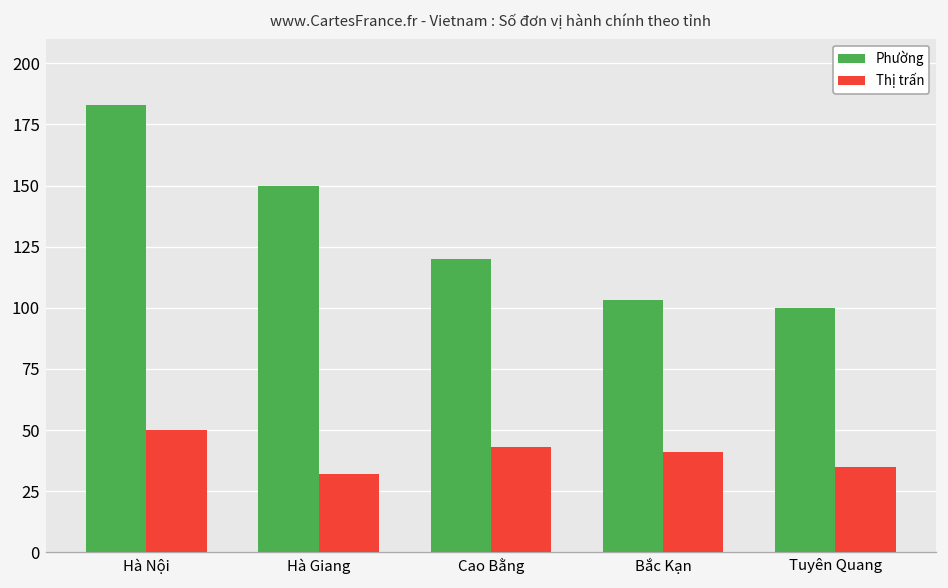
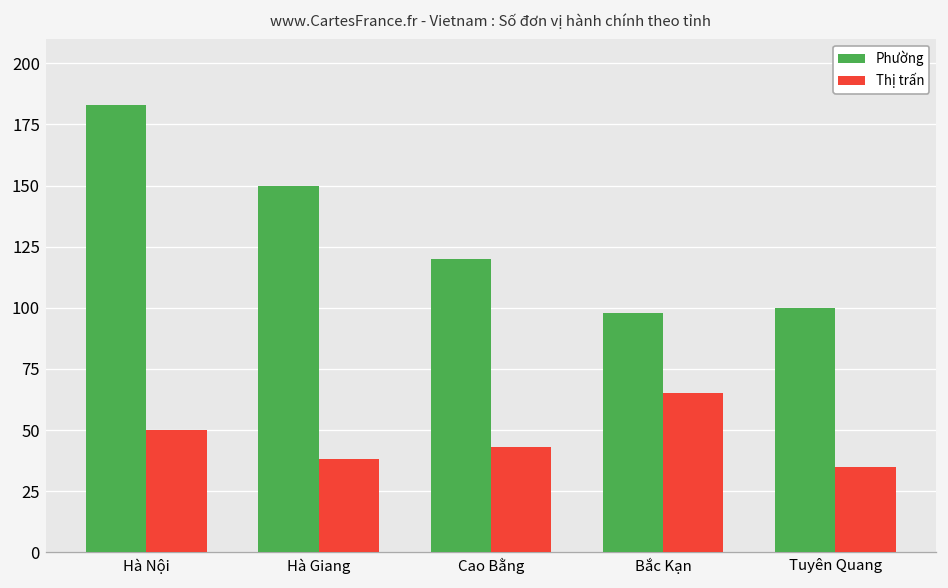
Thị trấn, Hà Giang: 32 -> 38
Phường, Bắc Kạn: 103 -> 98
Thị trấn, Bắc Kạn: 41 -> 65
